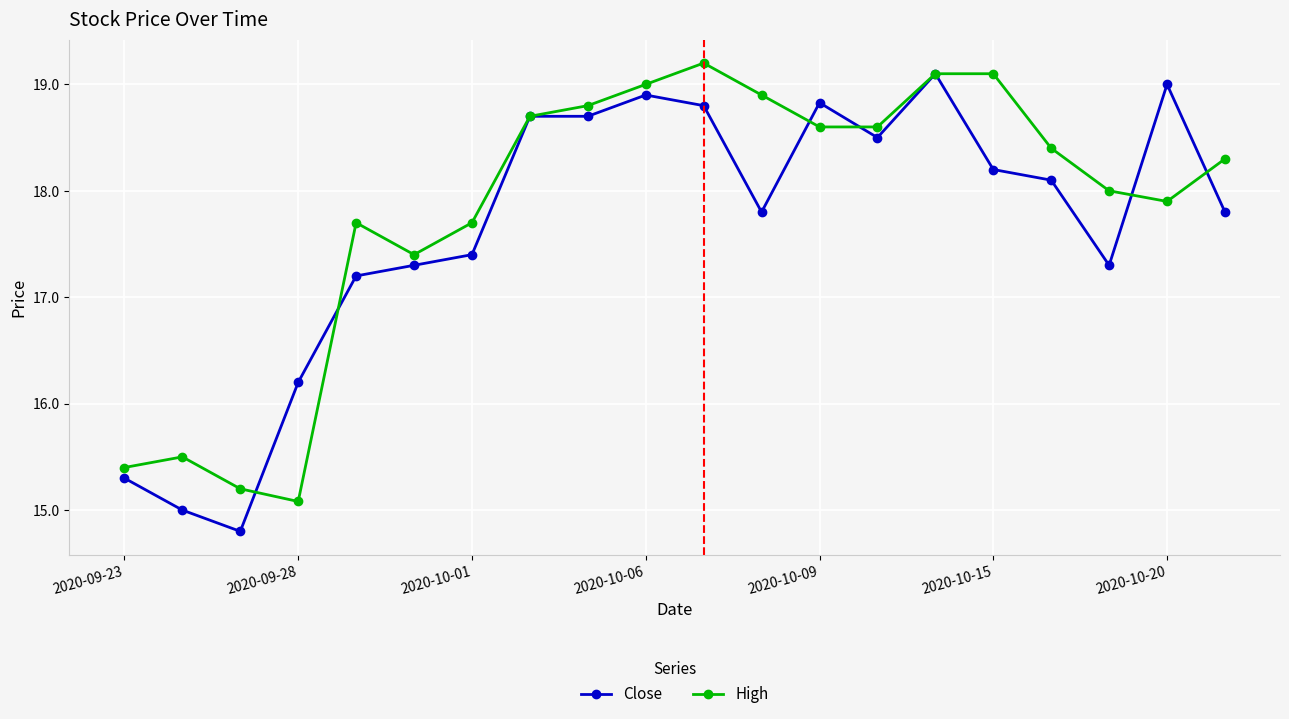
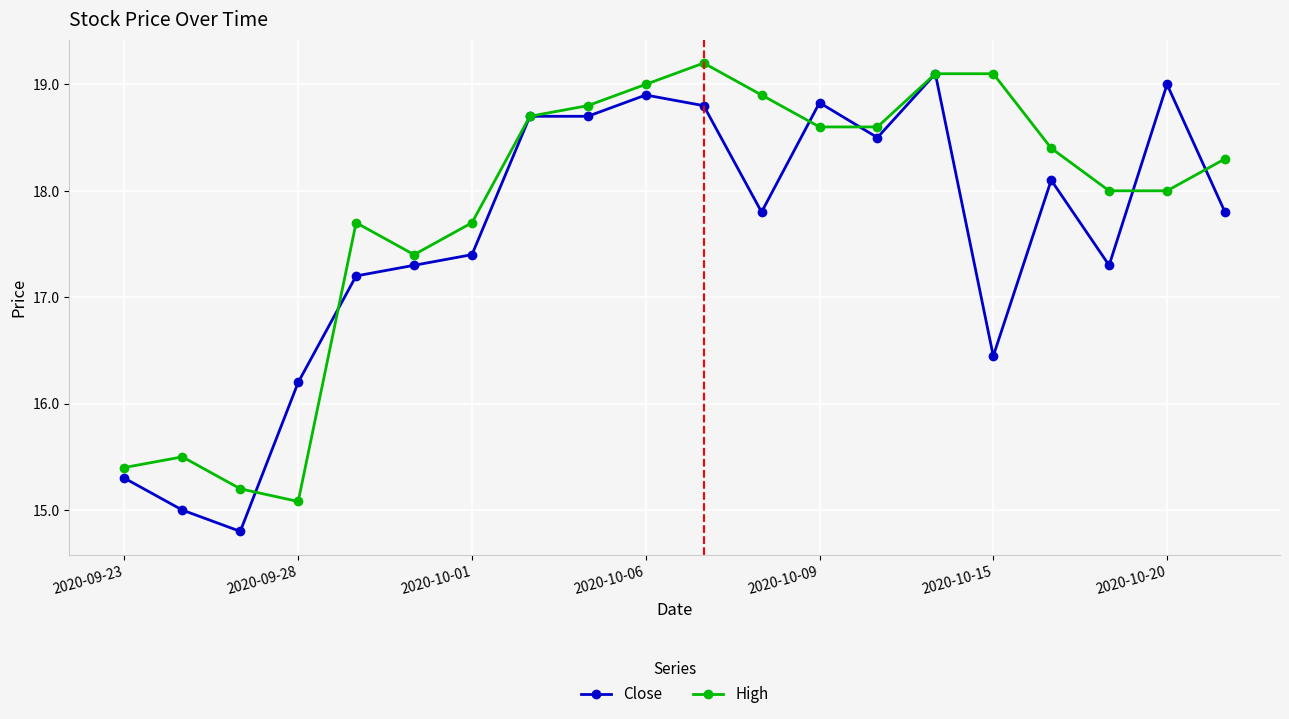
Close, 2020-10-15: 18.20 -> 16.45
High, 2020-10-20: 17.9 -> 18.0
